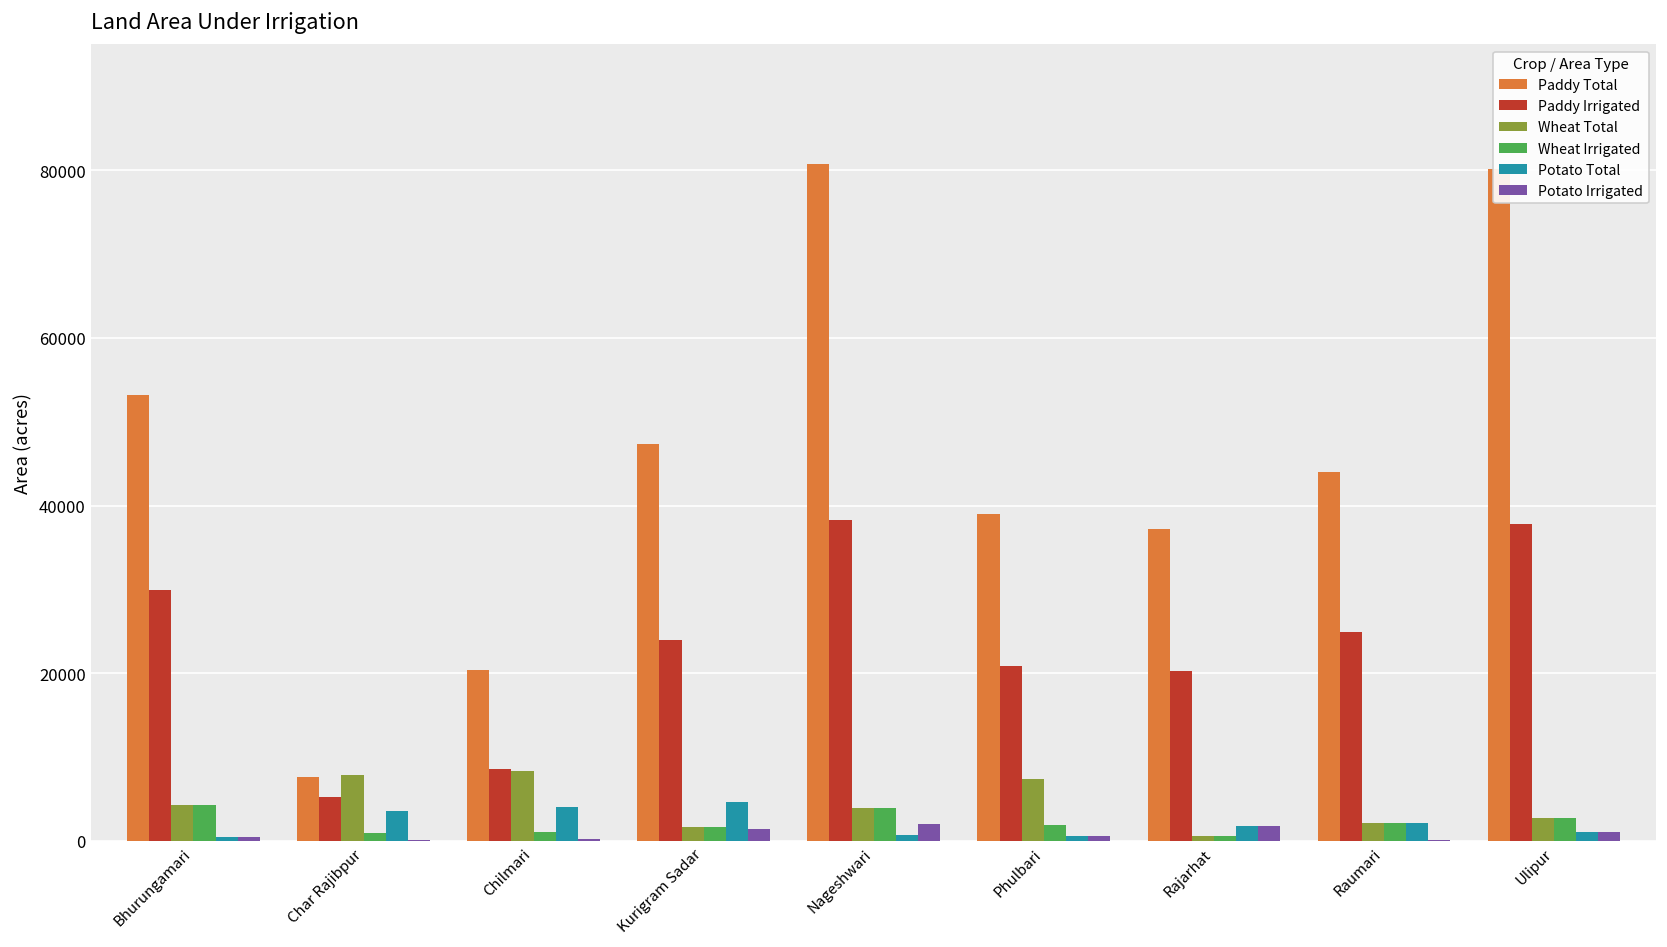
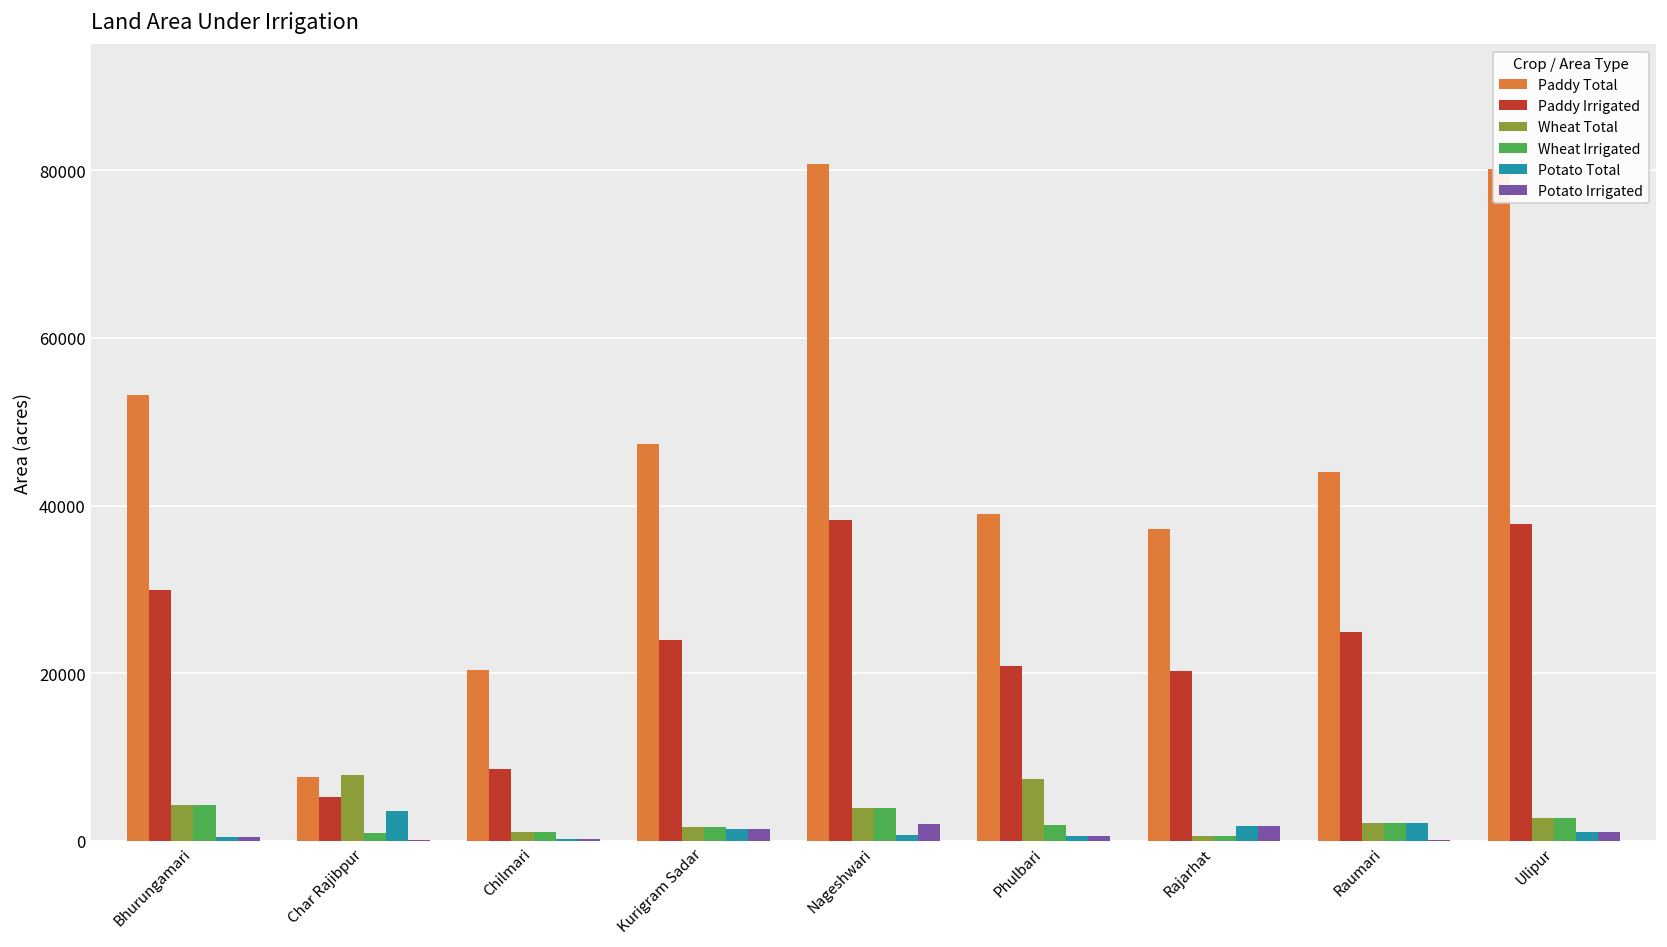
Wheat Total, Chilmari: 8000 -> 1000
Potato Total, Chilmari: 4000 -> 0
Potato Total, Kurigram Sadar: 5000 -> 1000
